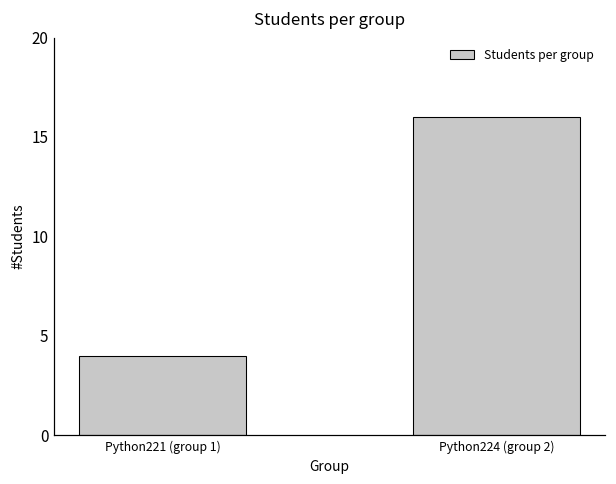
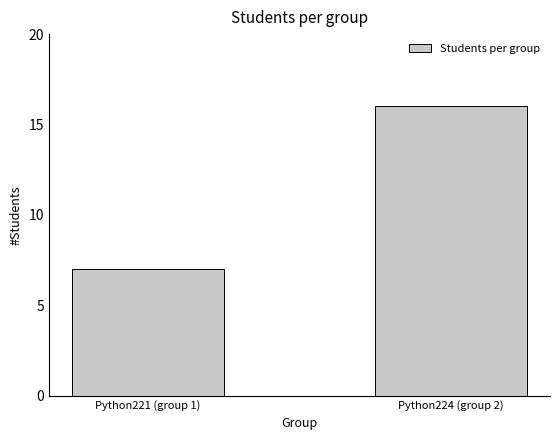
Python221 (group 1): 4 -> 7
